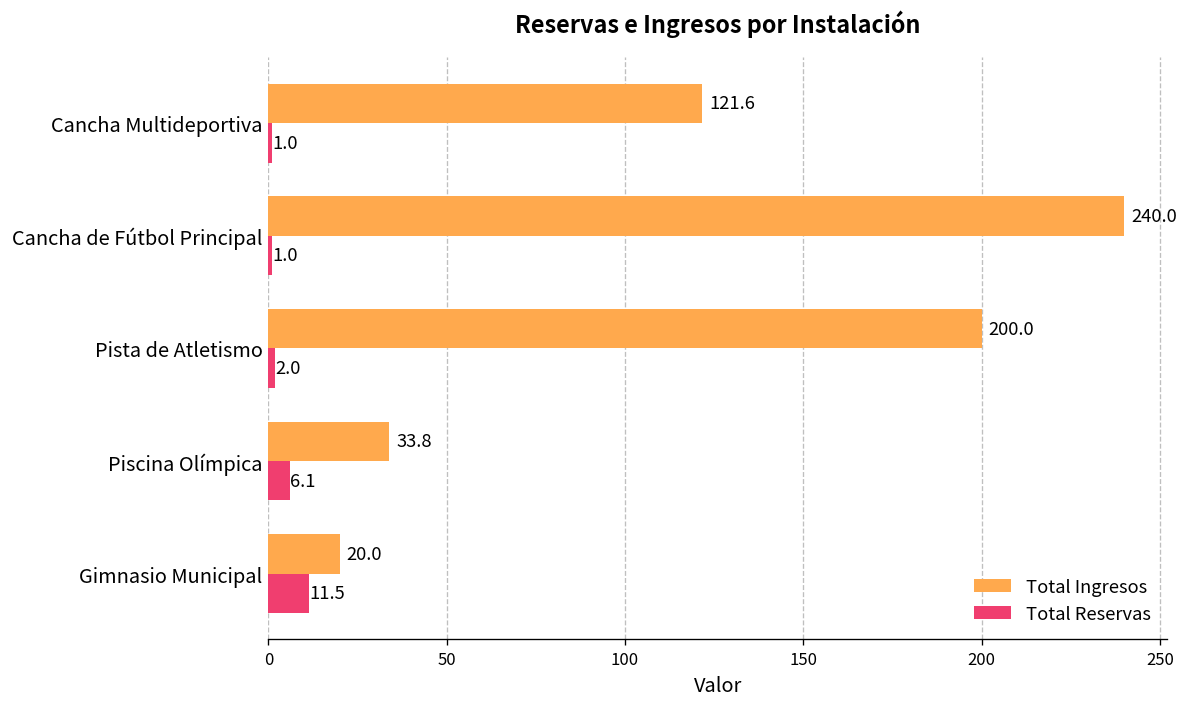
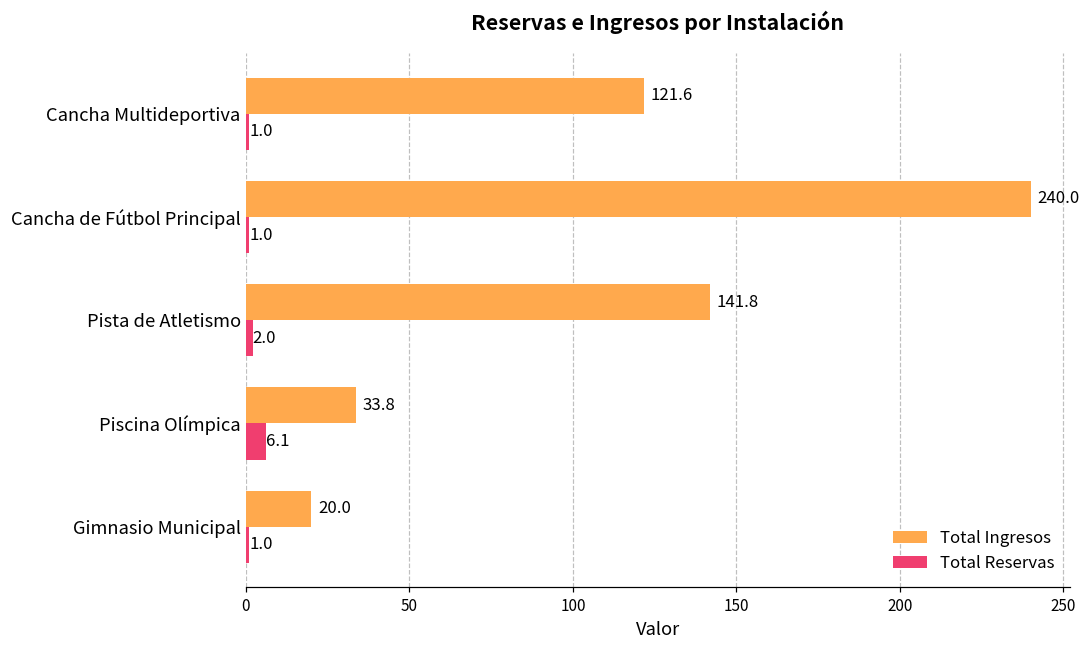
Total Ingresos, Pista de Atletismo: 200.0 -> 141.8
Total Reservas, Gimnasio Municipal: 11.5 -> 1.0
